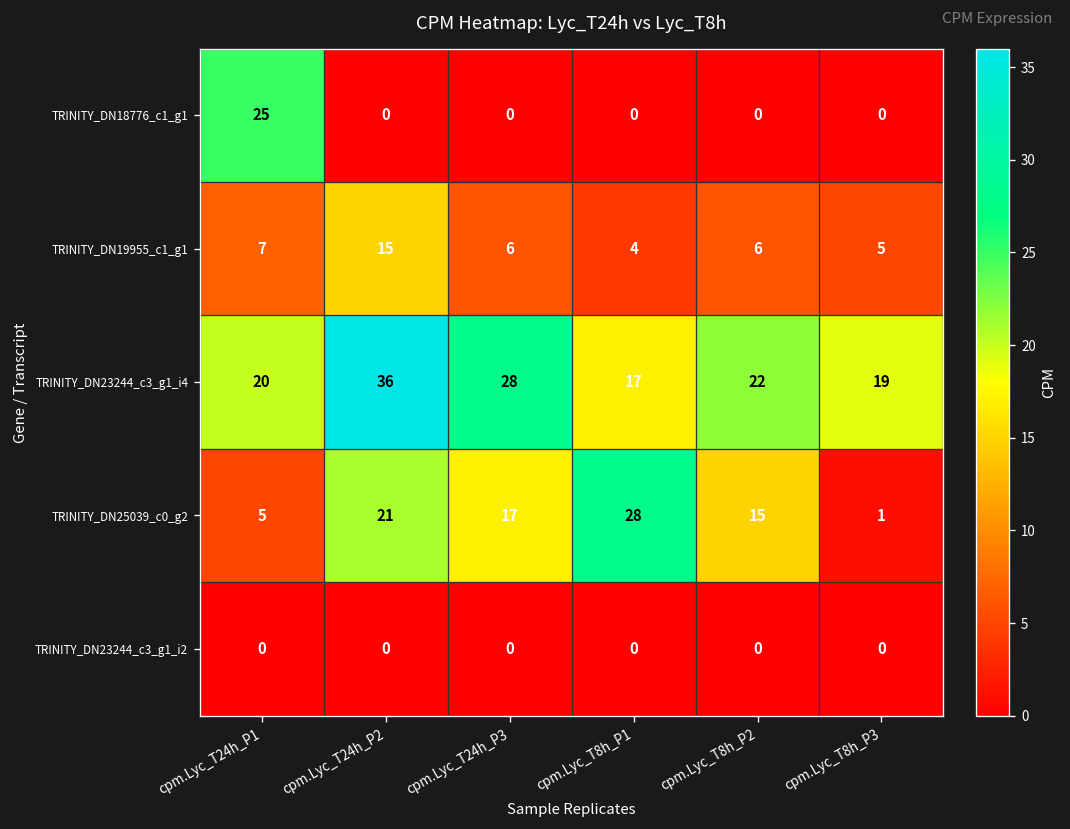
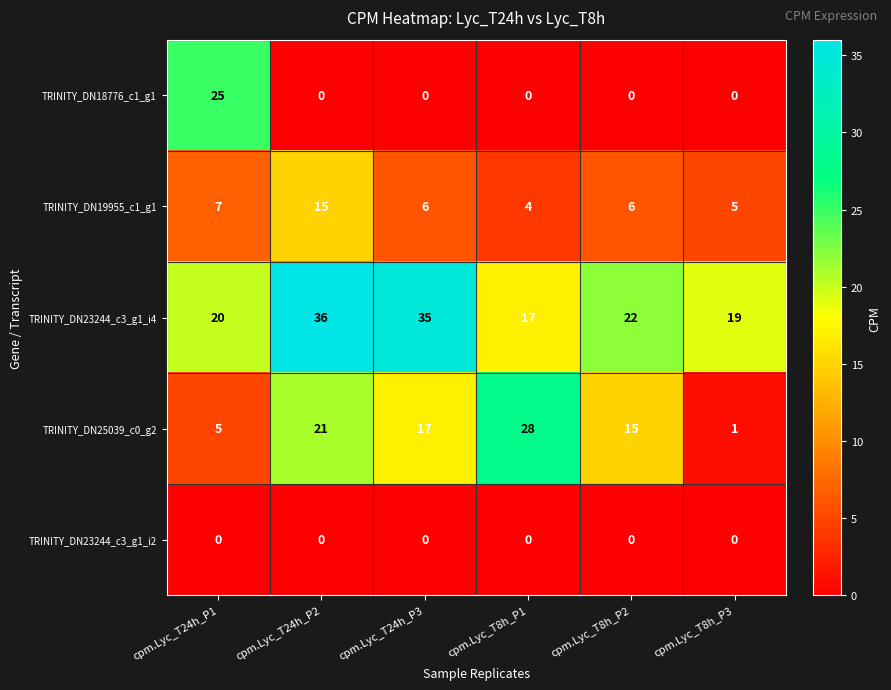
TRINITY_DN23244_c3_g1_i4, cpm.Lyc_T24h_P3: 28 -> 35
